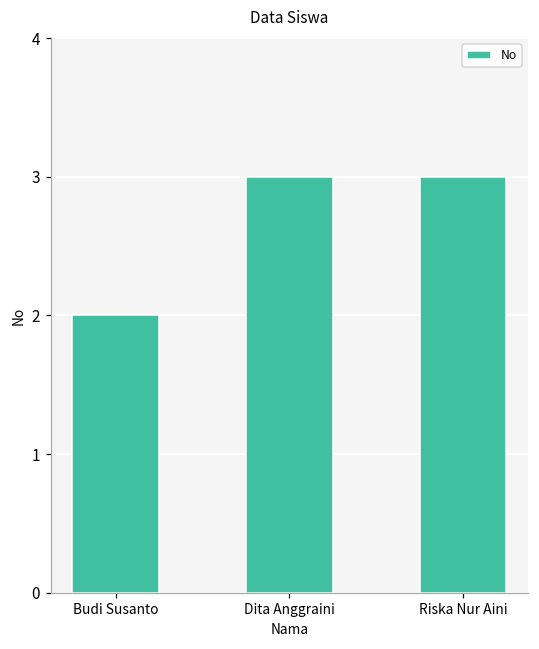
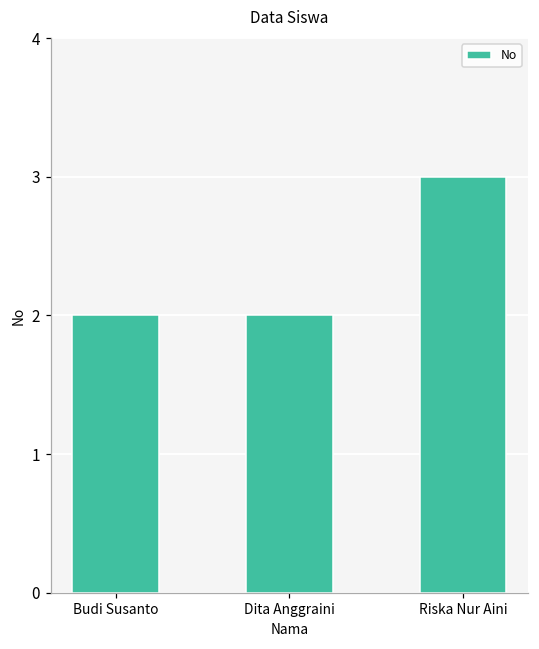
Dita Anggraini: 3 -> 2
